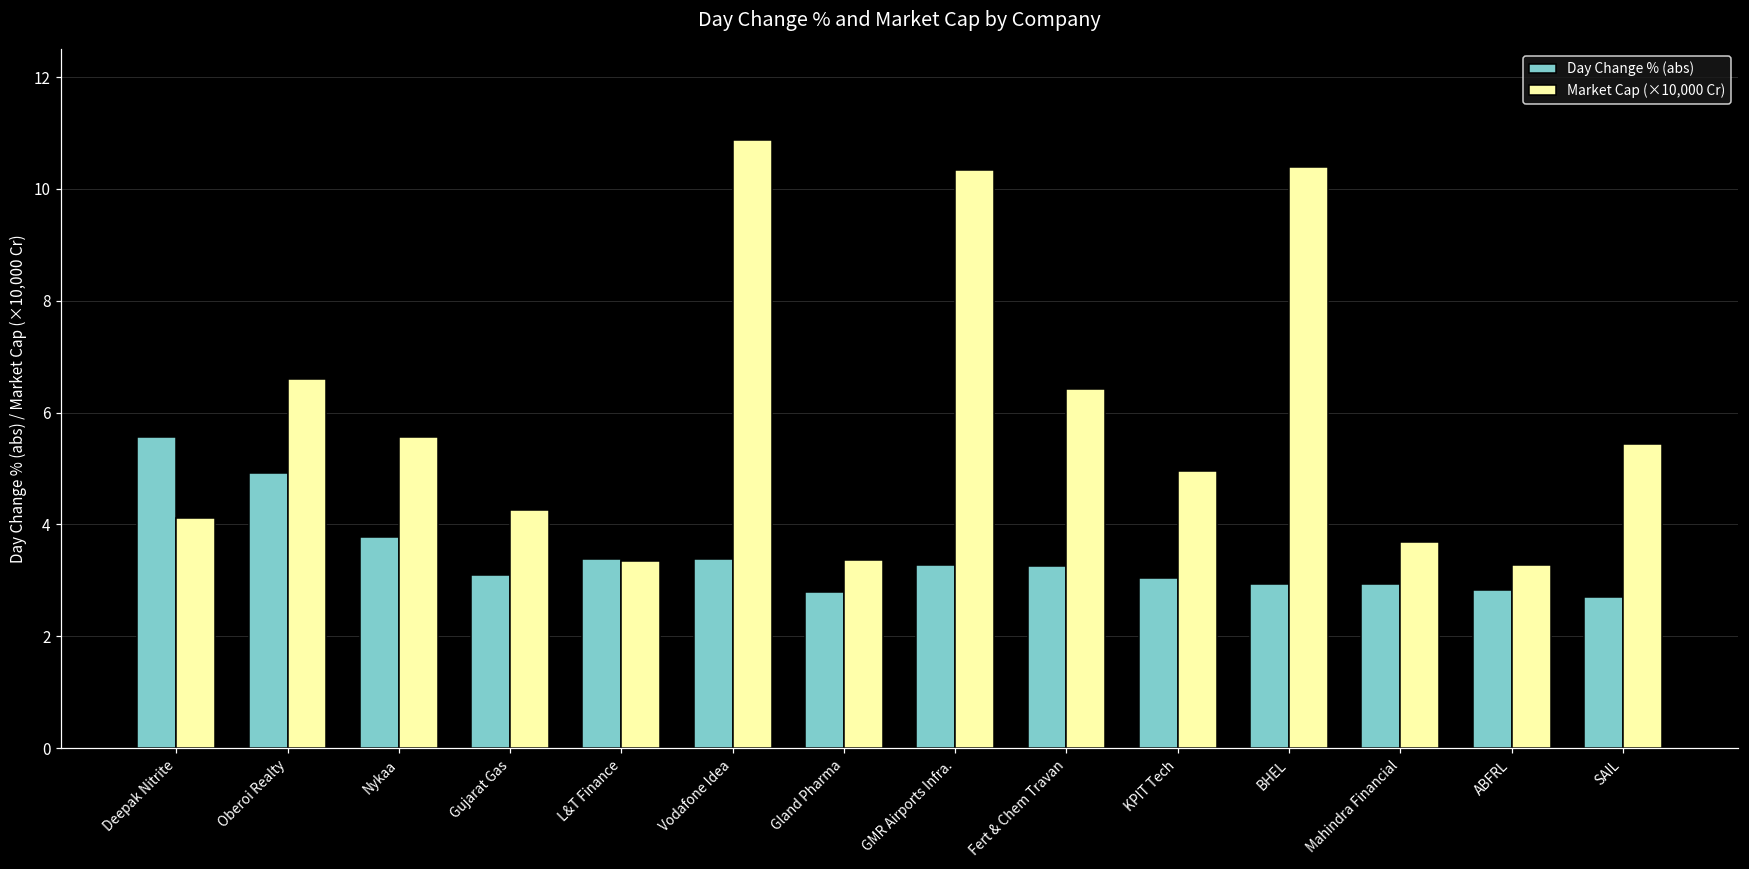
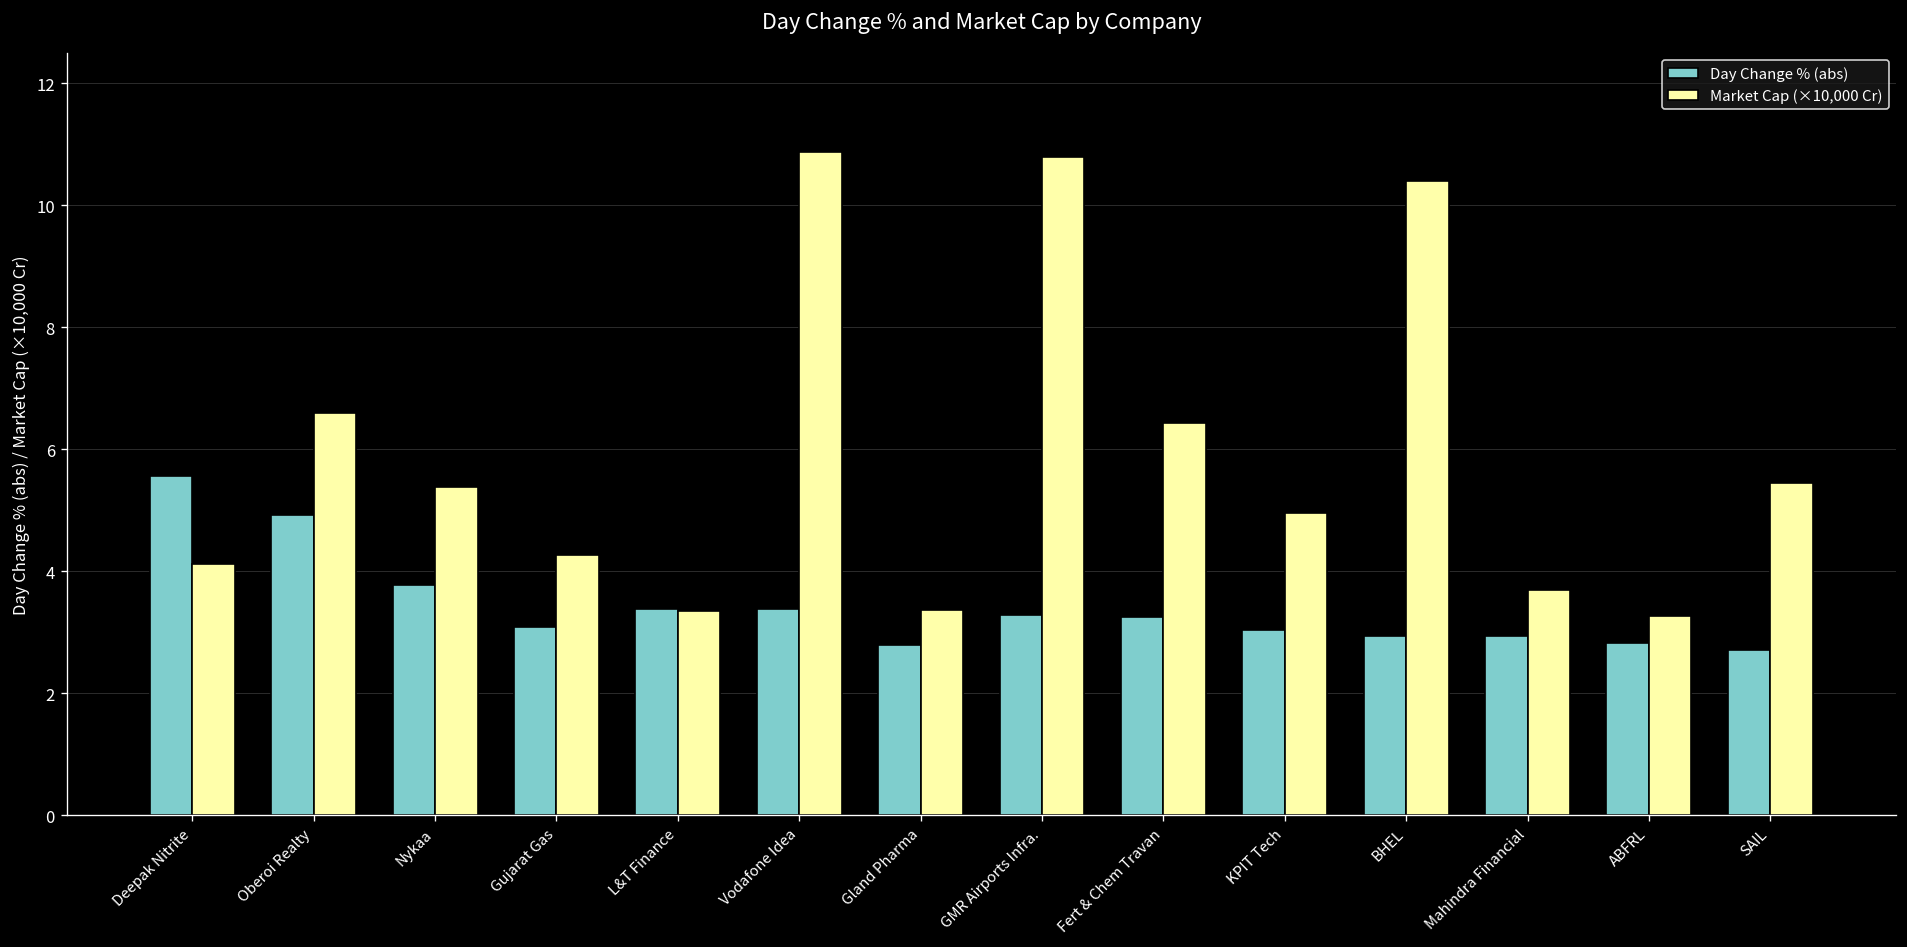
Market Cap (×10,000 Cr), Nykaa: 5.6 -> 5.4
Market Cap (×10,000 Cr), GMR Airports Infra.: 10.3 -> 10.8
